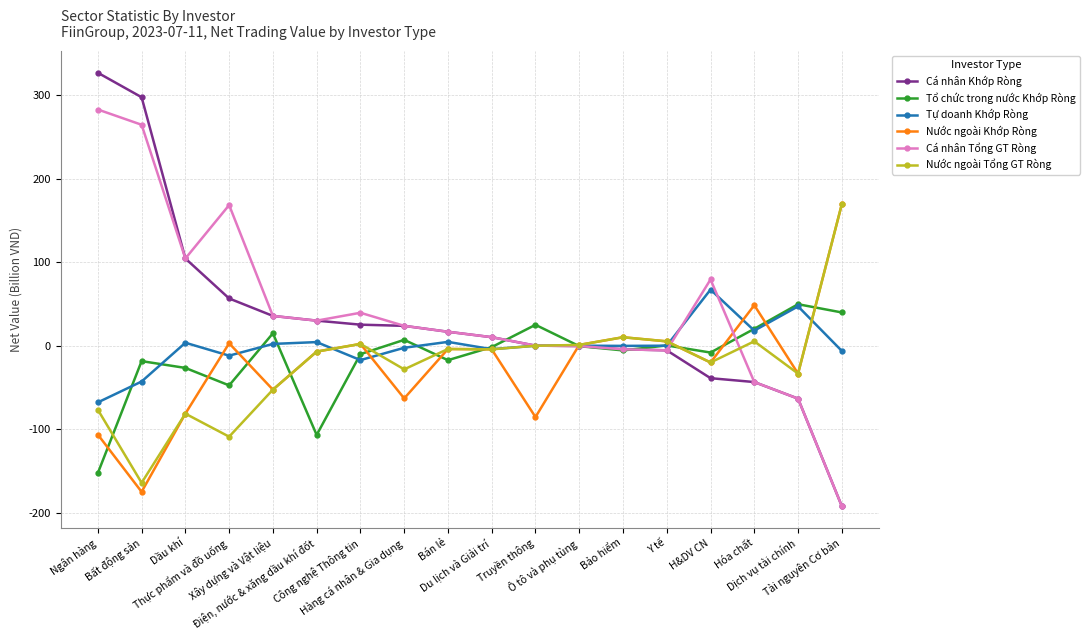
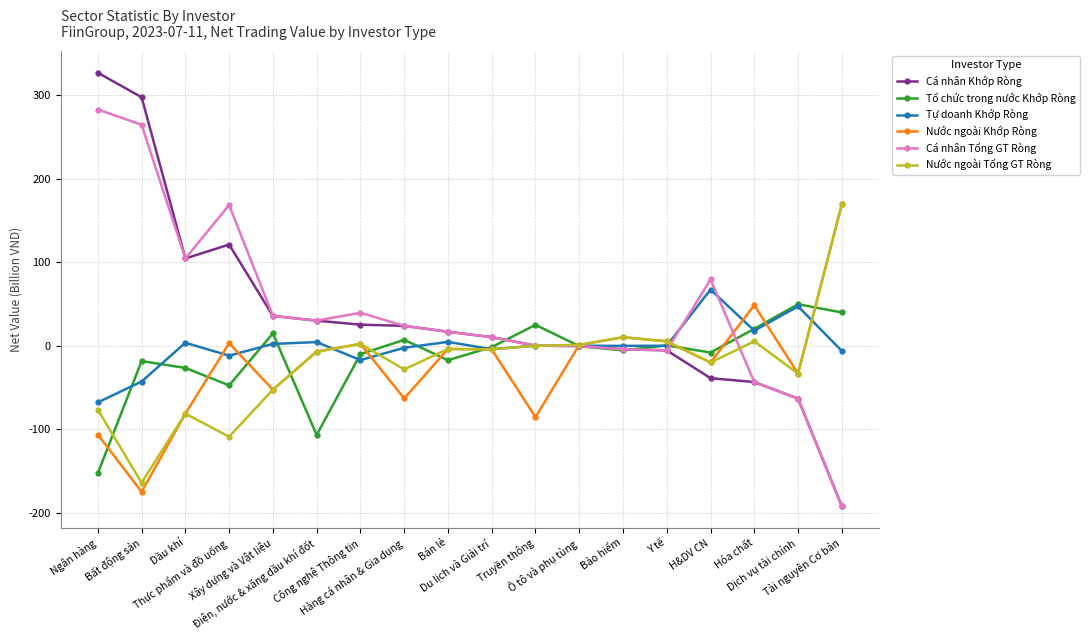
Cá nhân Khớp Ròng, Thực phẩm và đồ uống: 60 -> 120
